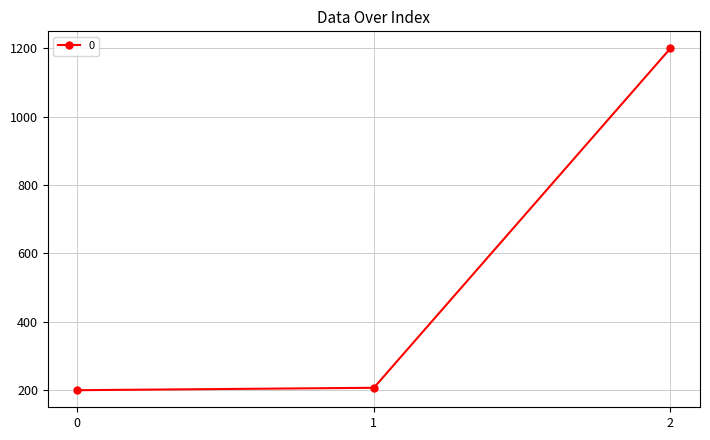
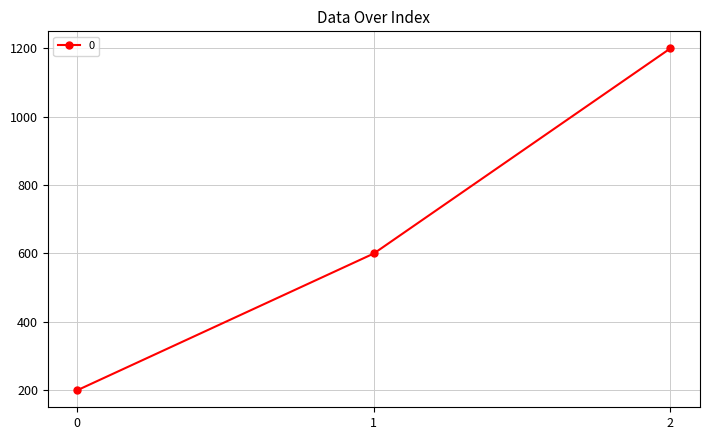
1: 210 -> 600
